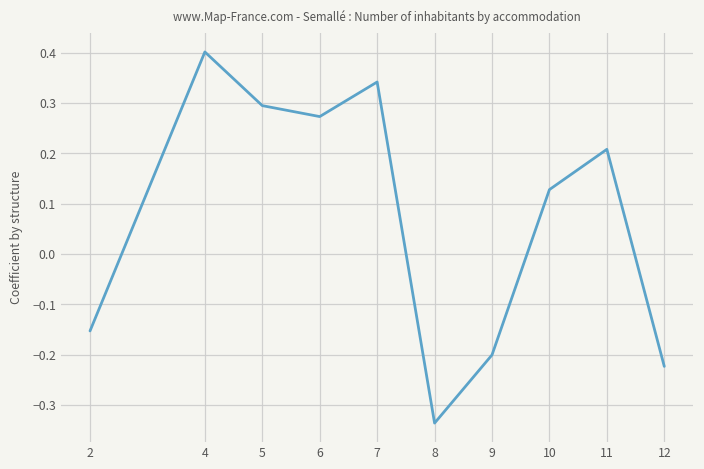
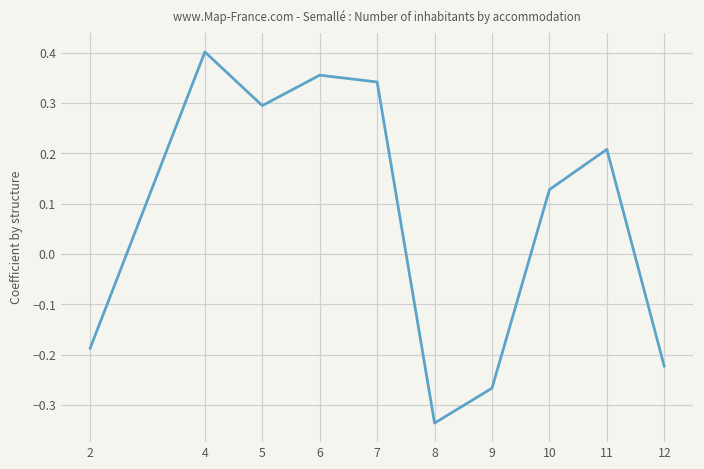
2: -0.15 -> -0.19
6: 0.27 -> 0.36
9: -0.20 -> -0.27
